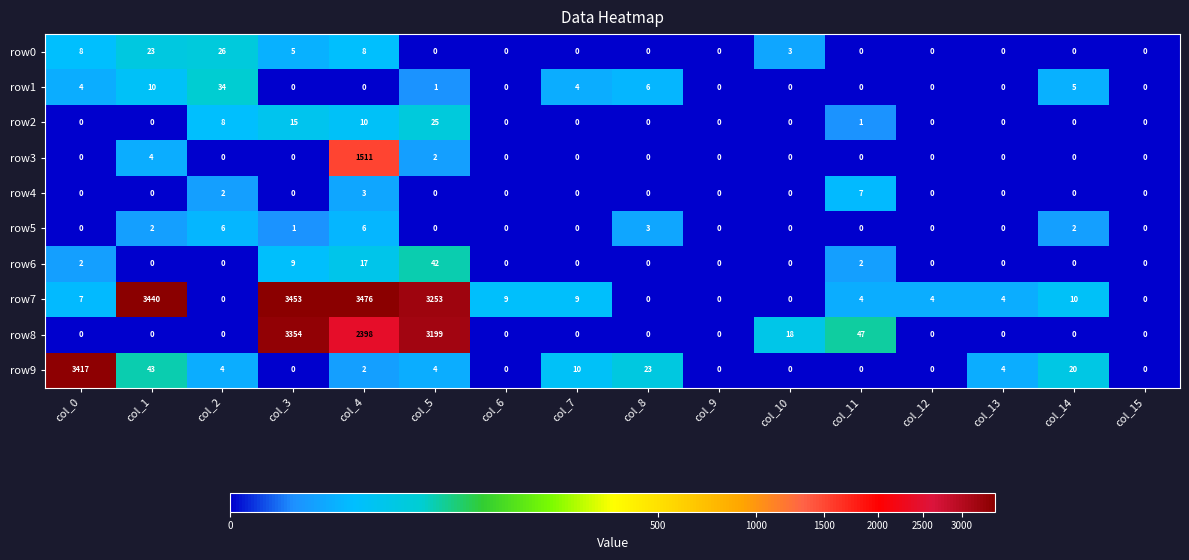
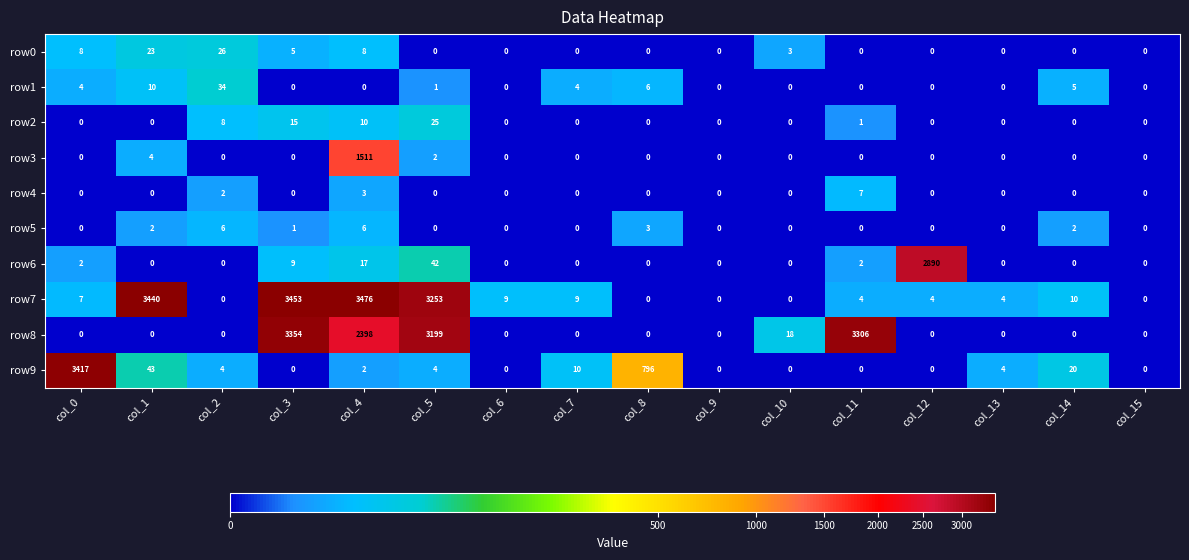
row6, col_12: 0 -> 2890
row8, col_11: 47 -> 3306
row9, col_8: 23 -> 796
